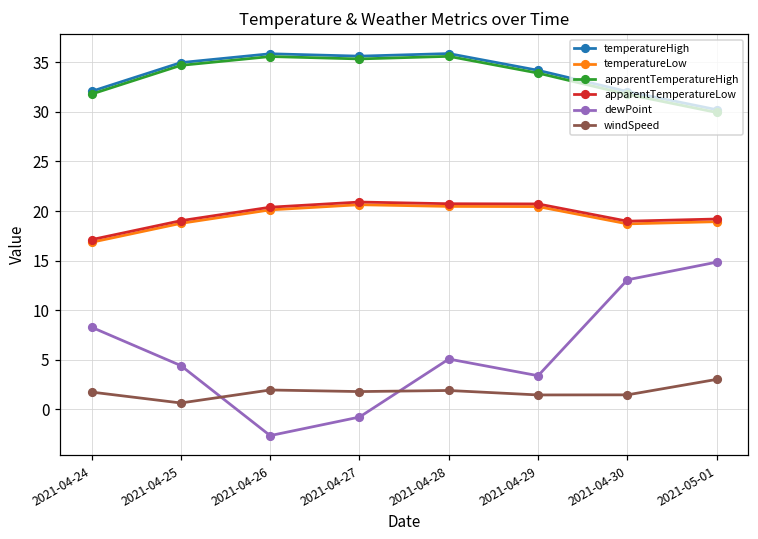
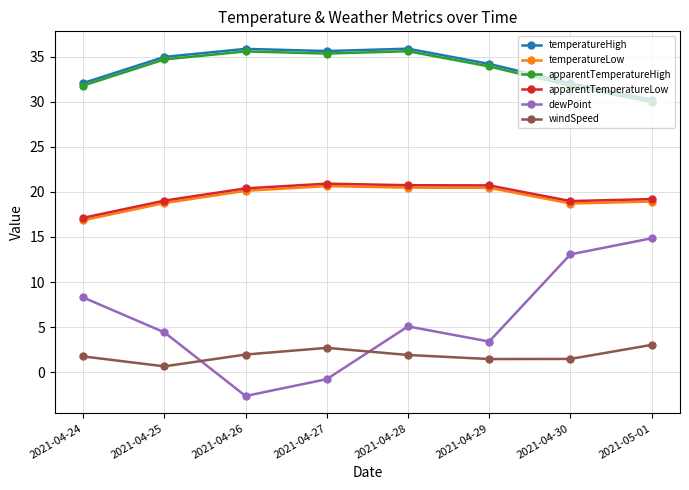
windSpeed, 2021-04-27: 2 -> 3
